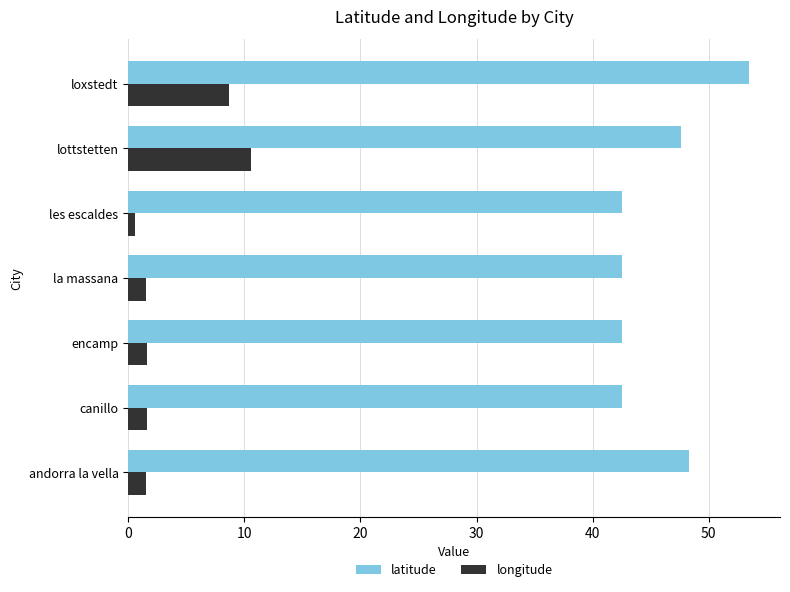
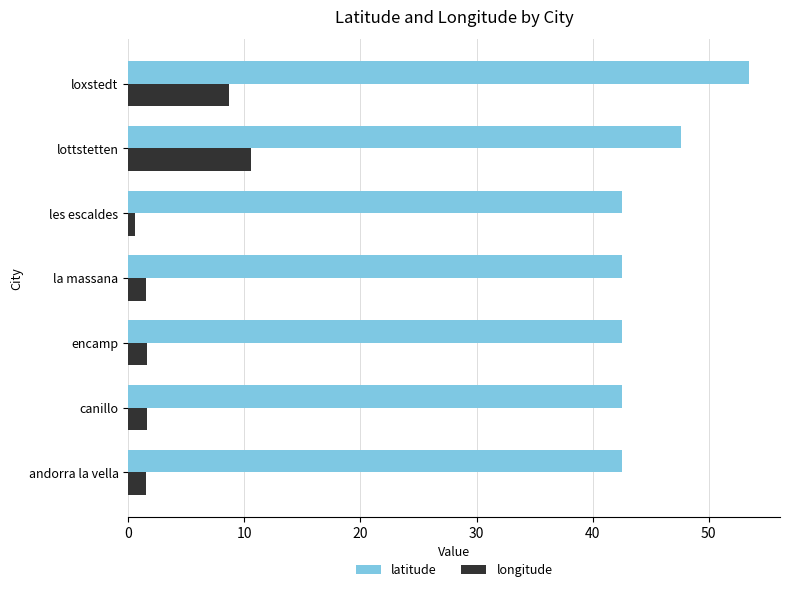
latitude, andorra la vella: 48.3 -> 42.5
